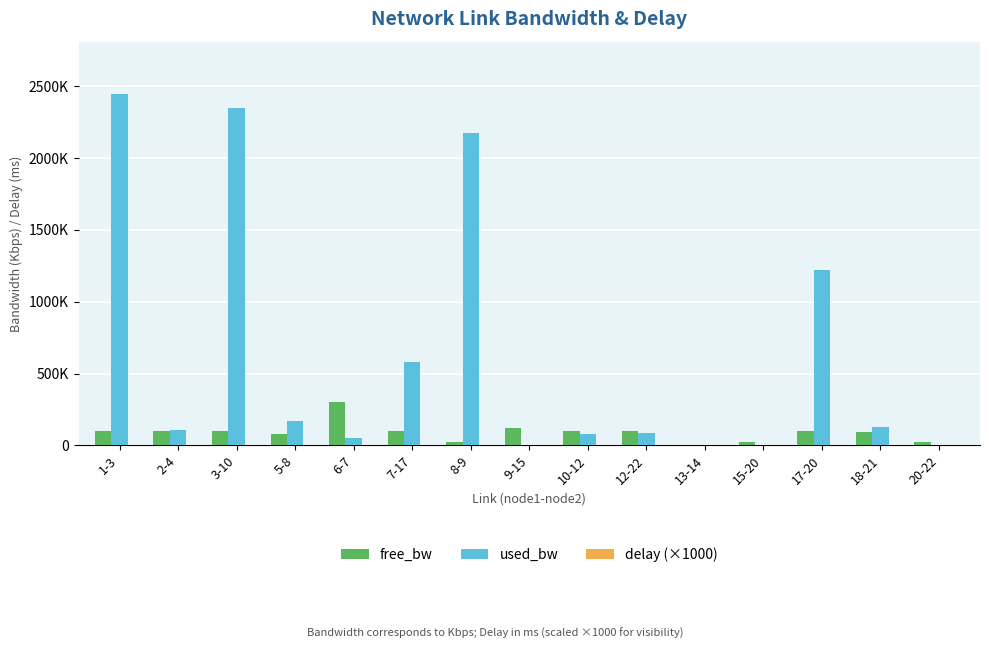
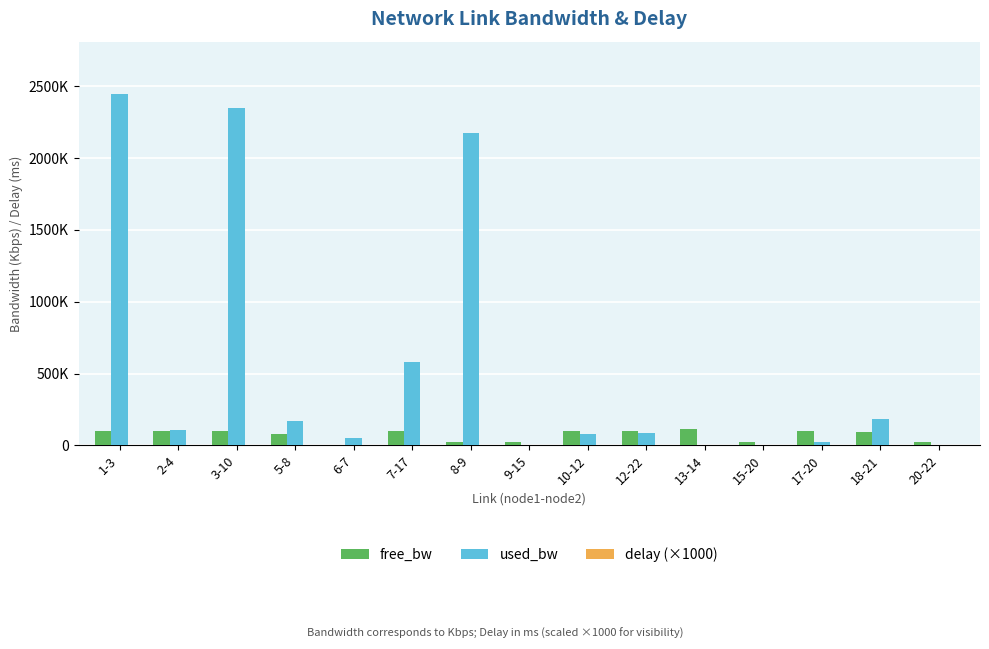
free_bw, 6-7: 300000 -> 0
free_bw, 9-15: 120000 -> 20000
free_bw, 13-14: 0 -> 110000
used_bw, 17-20: 1220000 -> 30000
used_bw, 18-21: 130000 -> 190000
